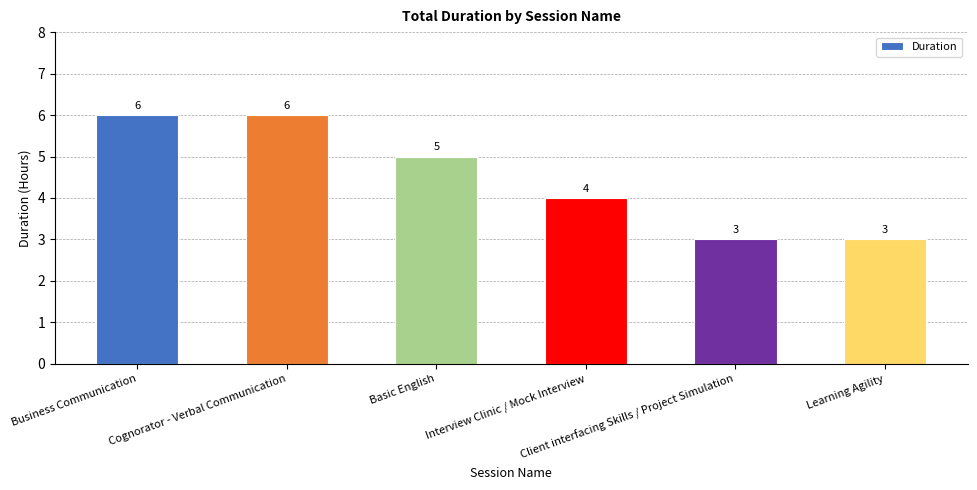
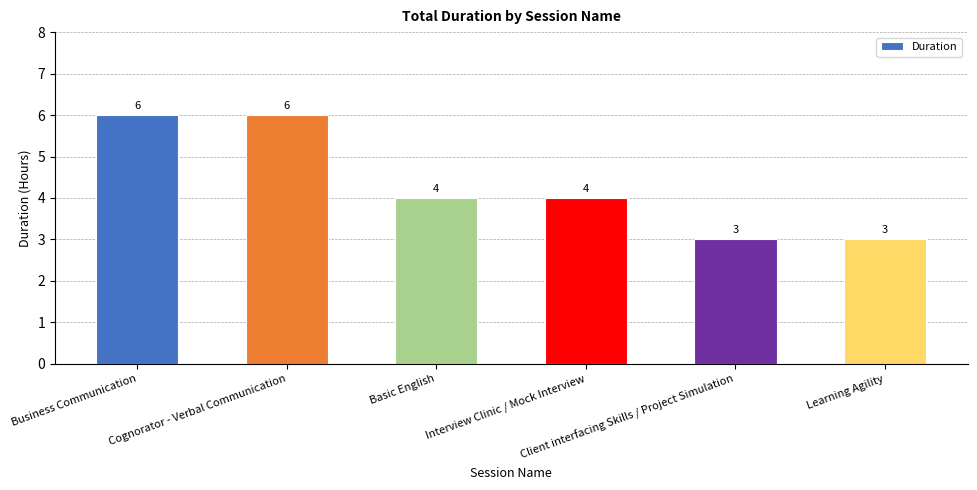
Basic English: 5 -> 4
